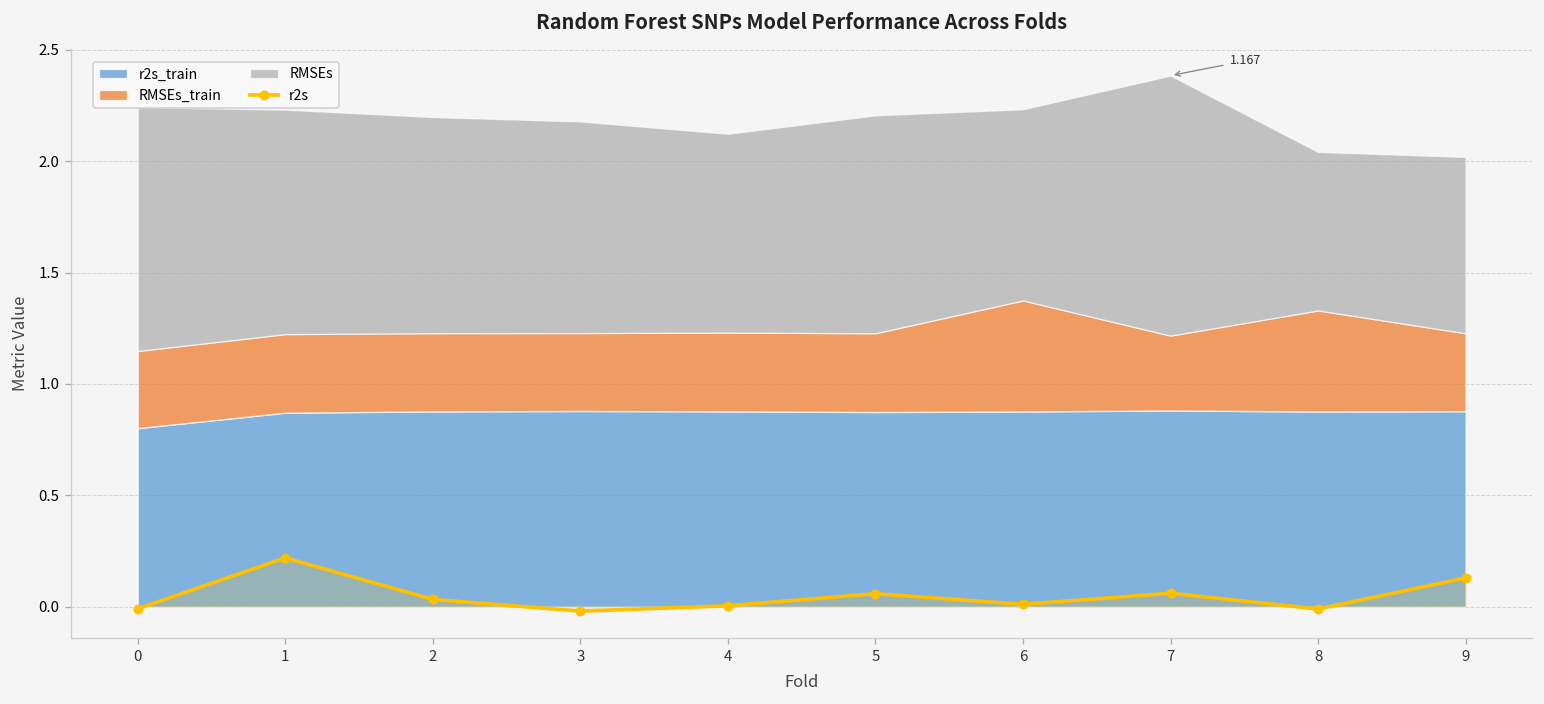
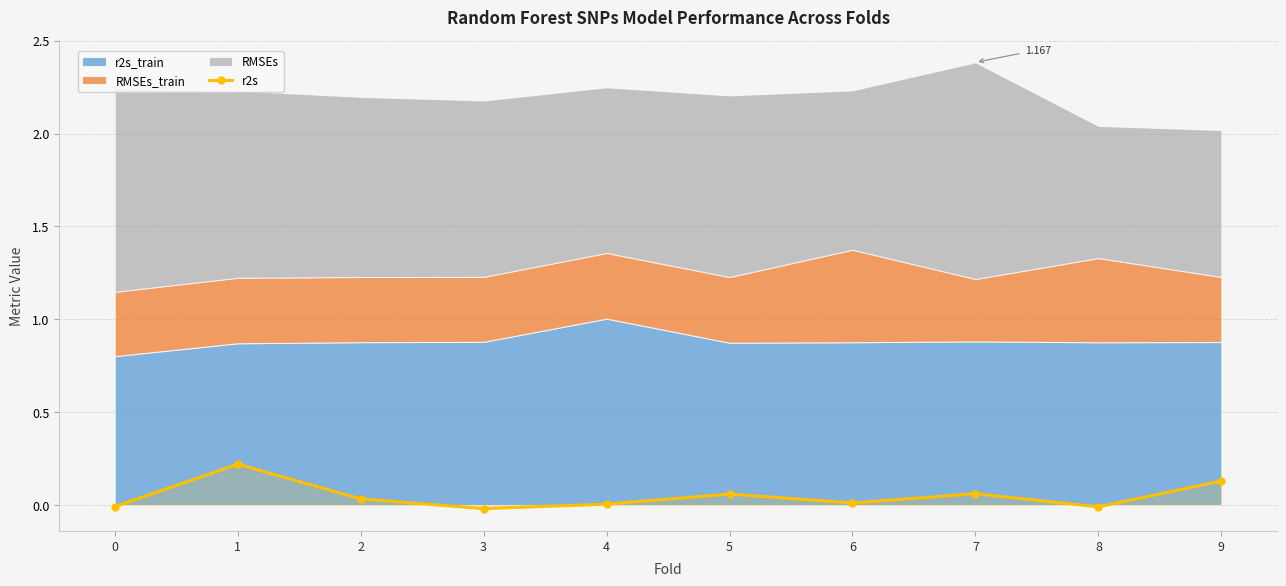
r2s_train, 4: 0.88 -> 1.00
